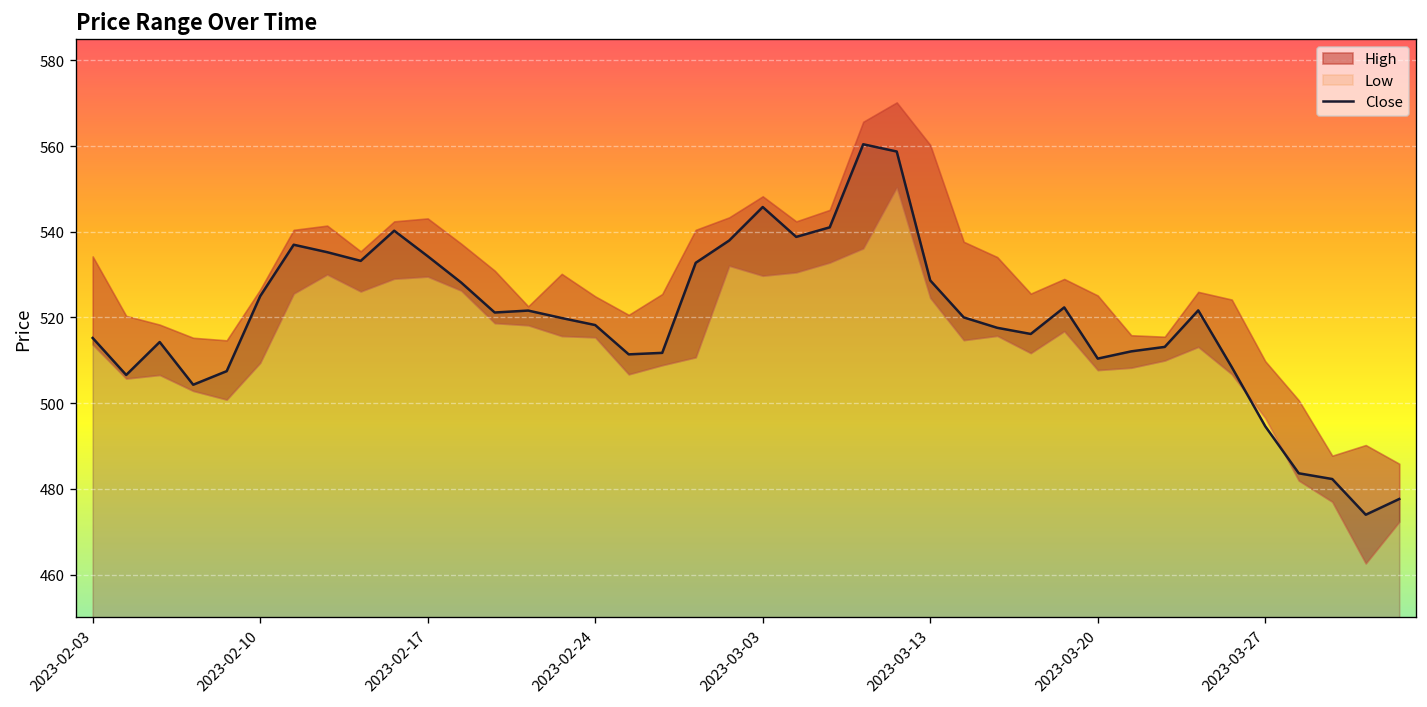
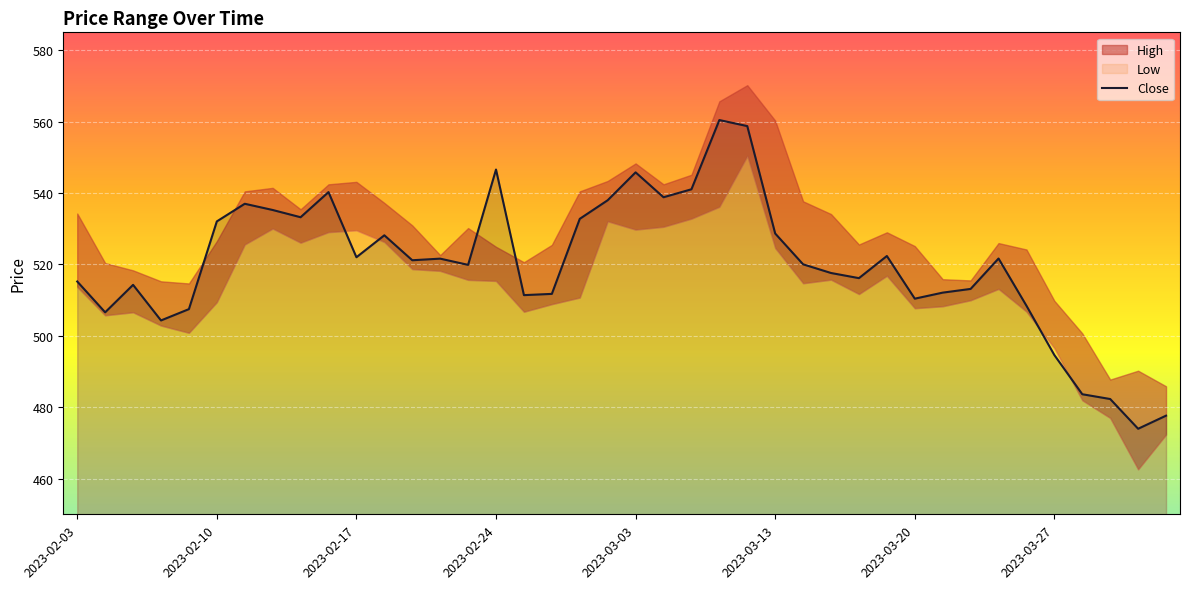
Close, 2023-02-10: 525 -> 532
Close, 2023-02-17: 534 -> 522
Close, 2023-02-24: 518 -> 547
